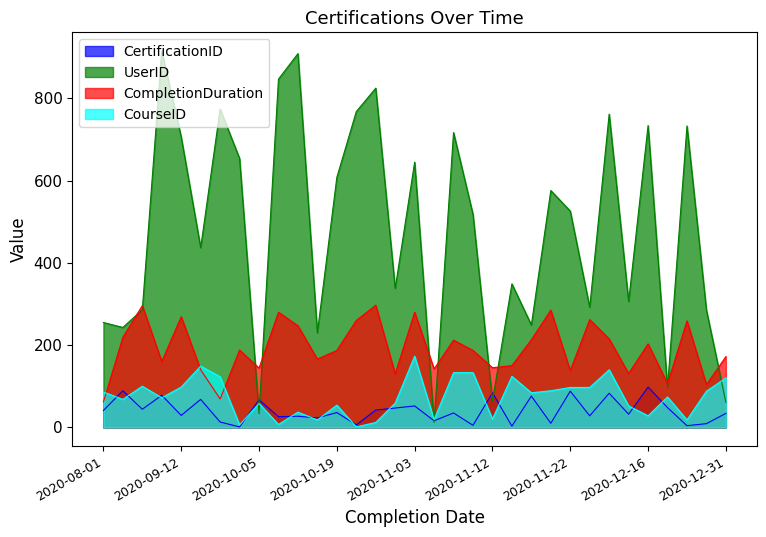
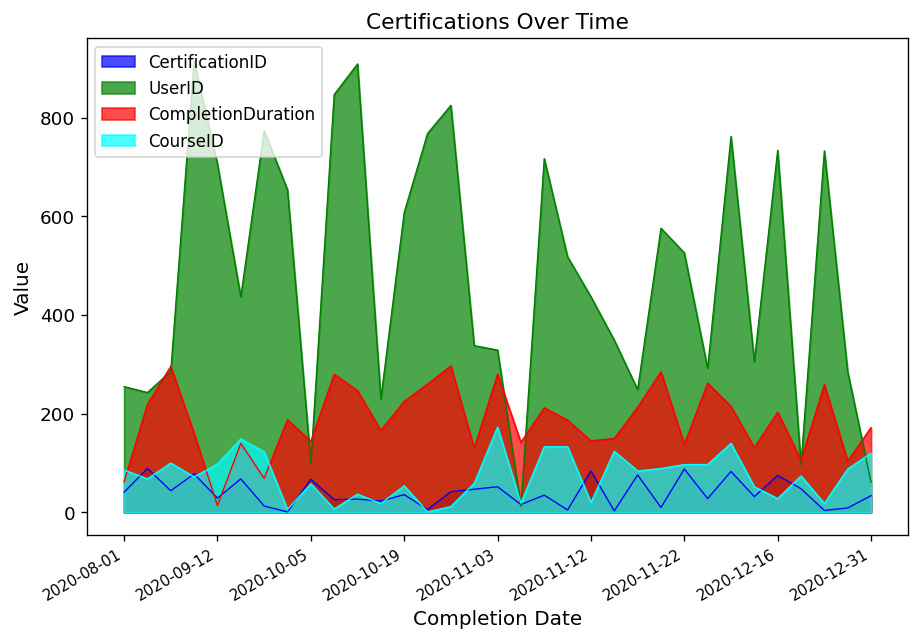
CompletionDuration, 2020-09-12: 270 -> 10
UserID, 2020-10-05: 30 -> 100
CompletionDuration, 2020-10-19: 190 -> 230
UserID, 2020-11-03: 650 -> 330
UserID, 2020-11-12: 60 -> 440
CertificationID, 2020-12-16: 100 -> 80
